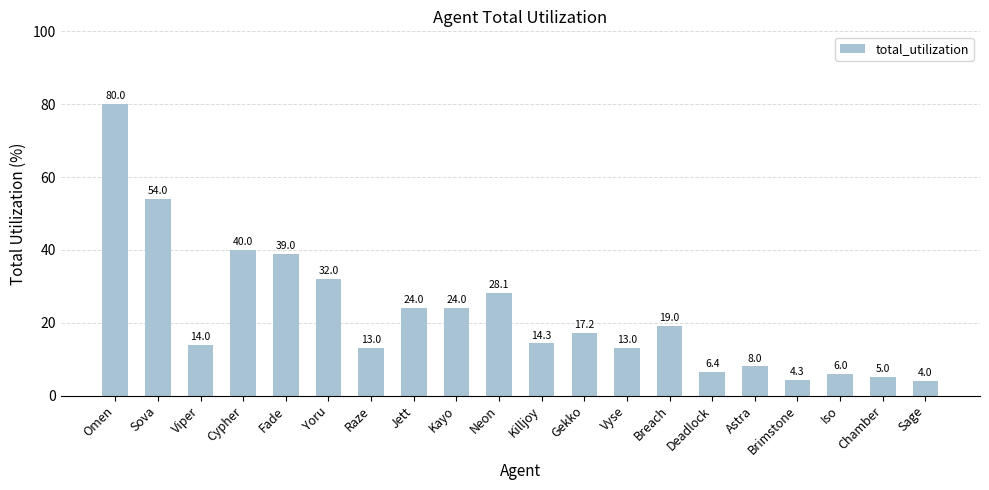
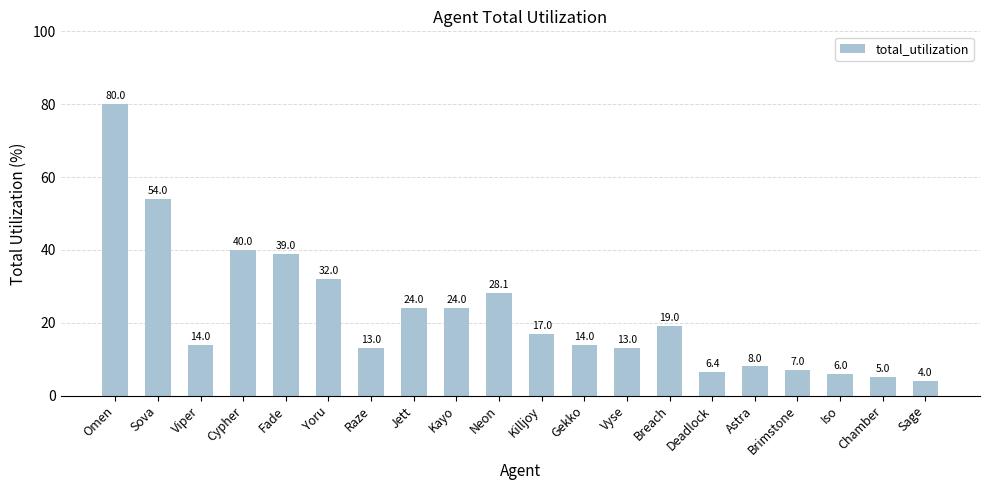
Killjoy: 14.3 -> 17.0
Gekko: 17.2 -> 14.0
Brimstone: 4.3 -> 7.0
